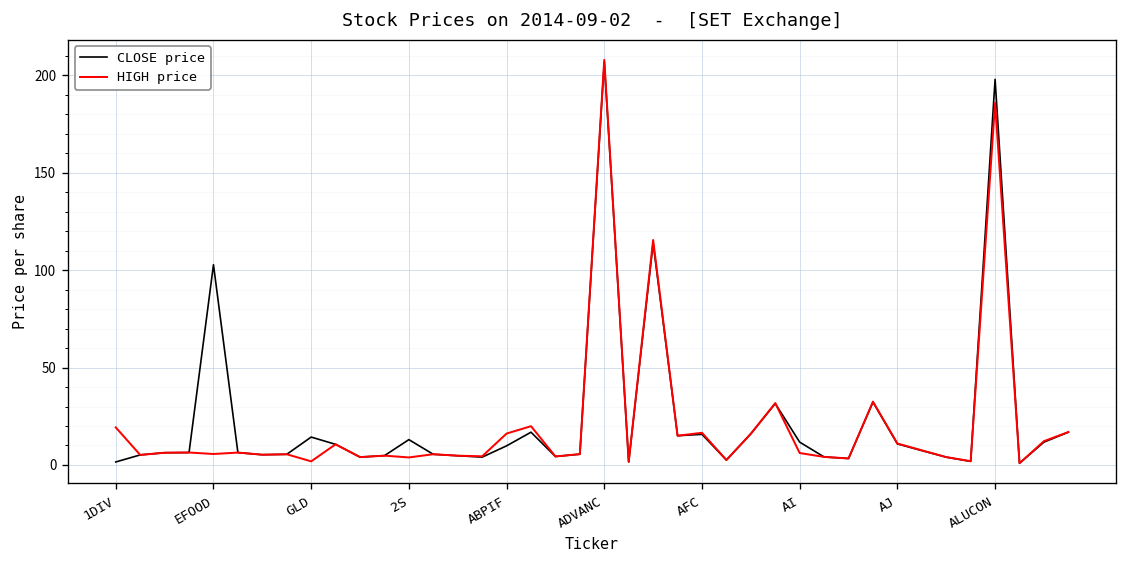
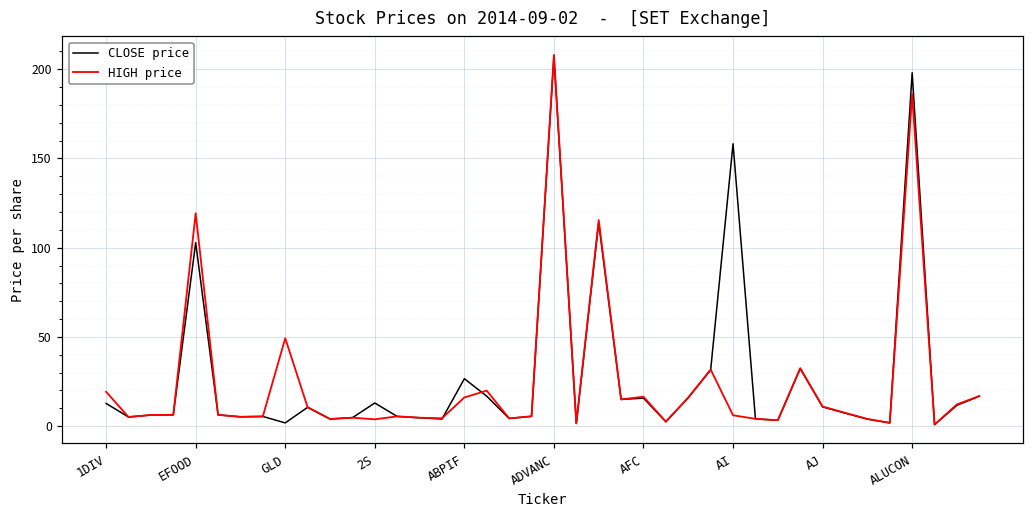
CLOSE price, 1DIV: 2 -> 13
HIGH price, EFOOD: 6 -> 119
CLOSE price, GLD: 14 -> 2
HIGH price, GLD: 2 -> 49
CLOSE price, ABPIF: 10 -> 27
CLOSE price, AI: 12 -> 158
